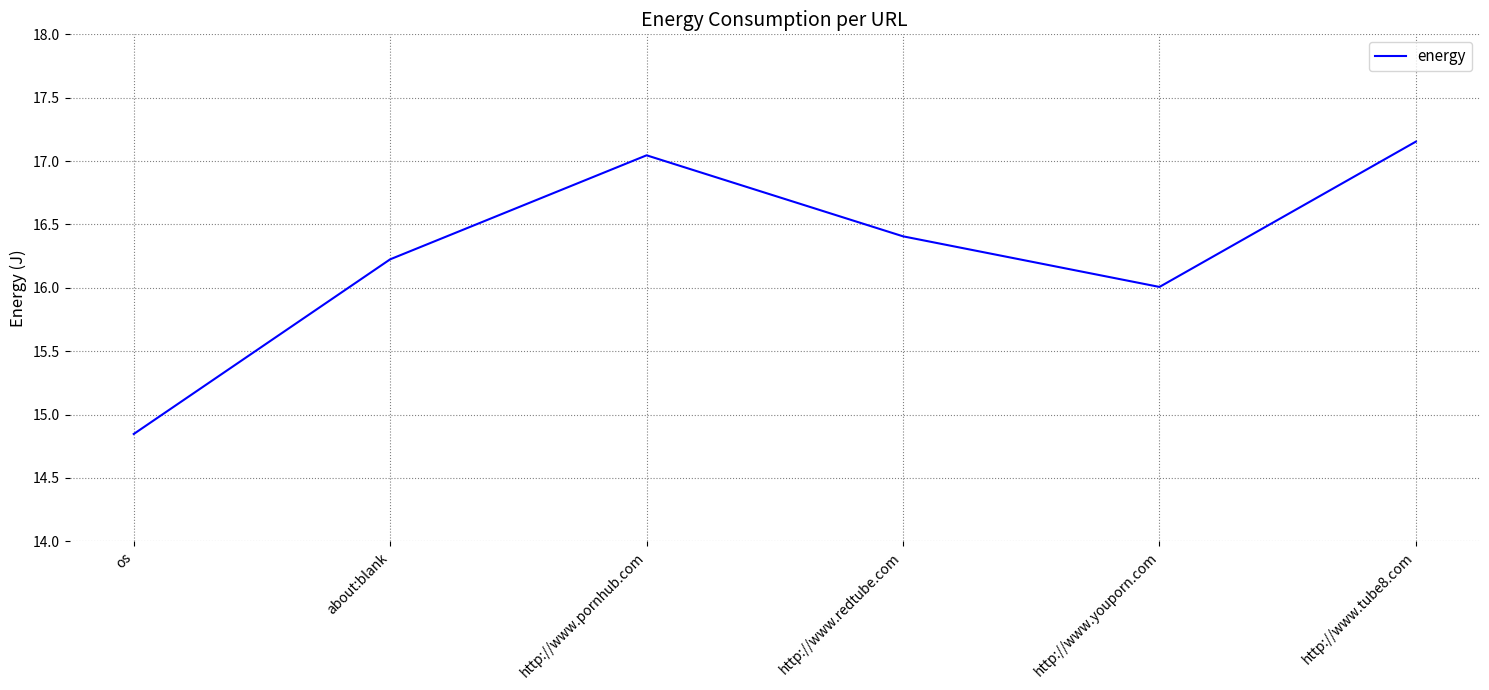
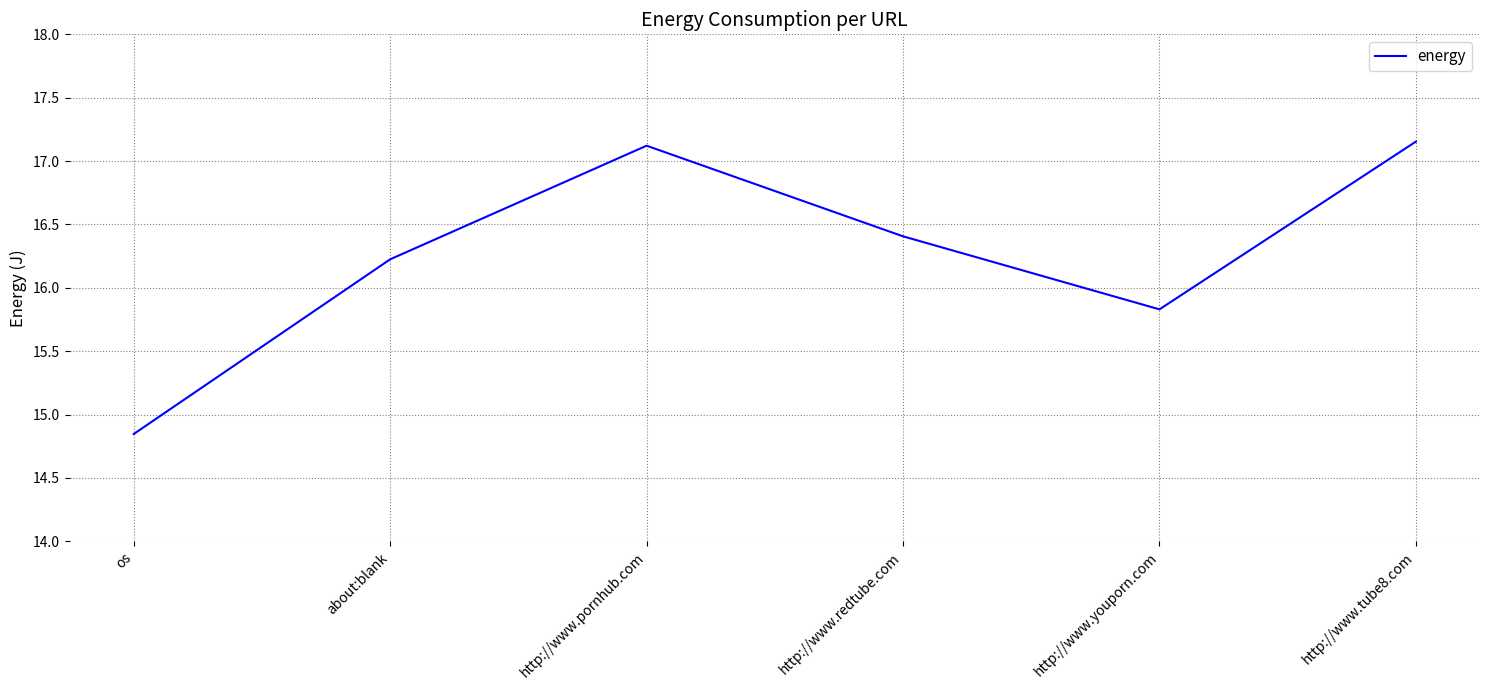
http://www.pornhub.com: 17.05 -> 17.12
http://www.youporn.com: 16.01 -> 15.83
